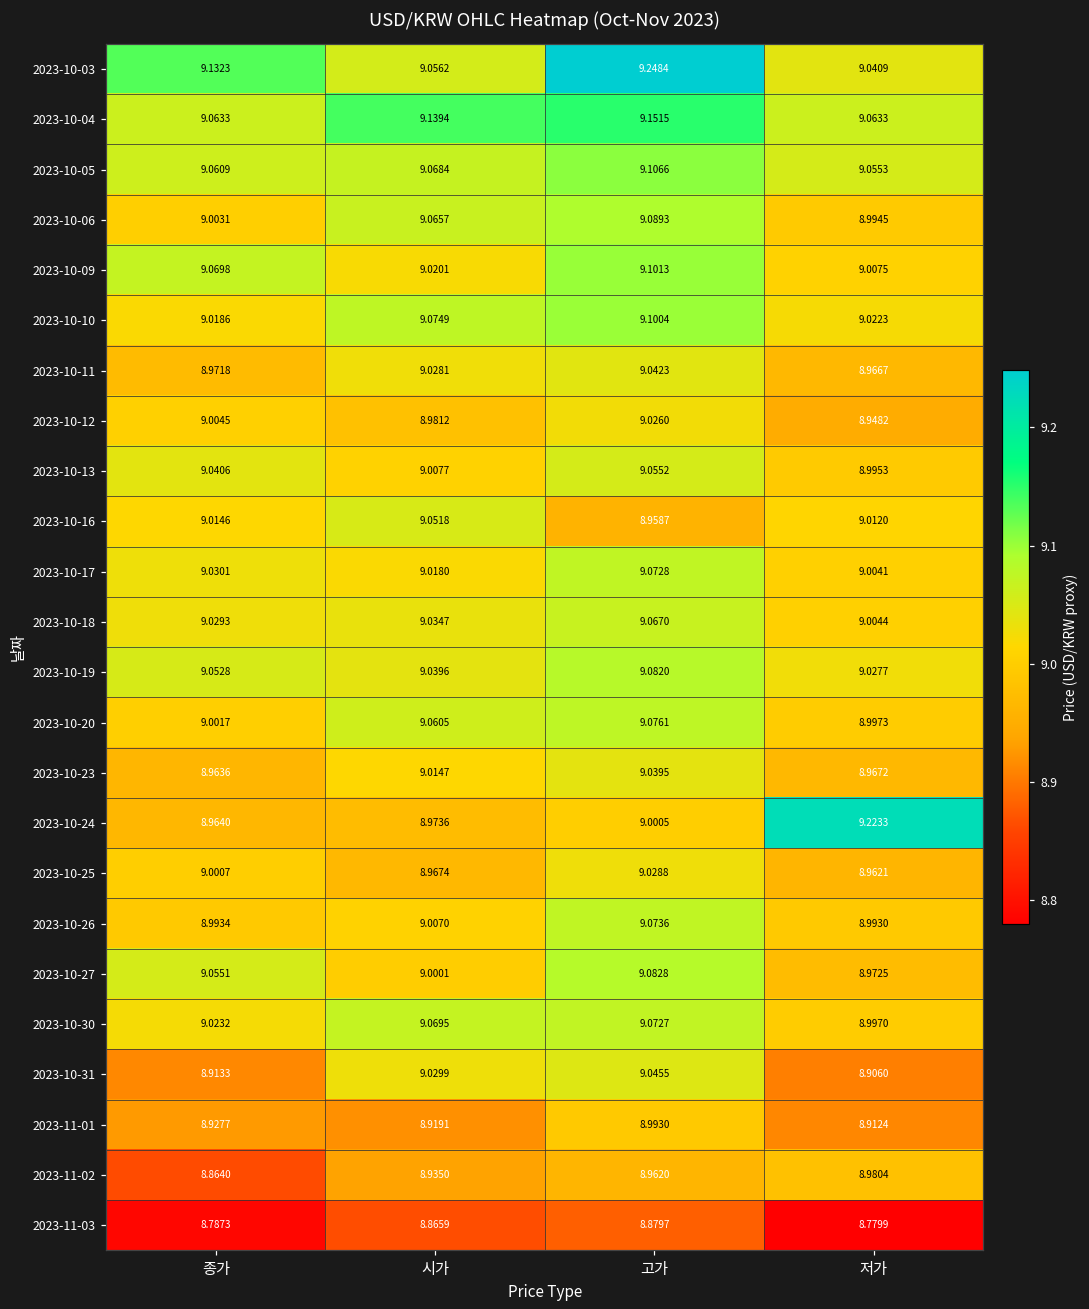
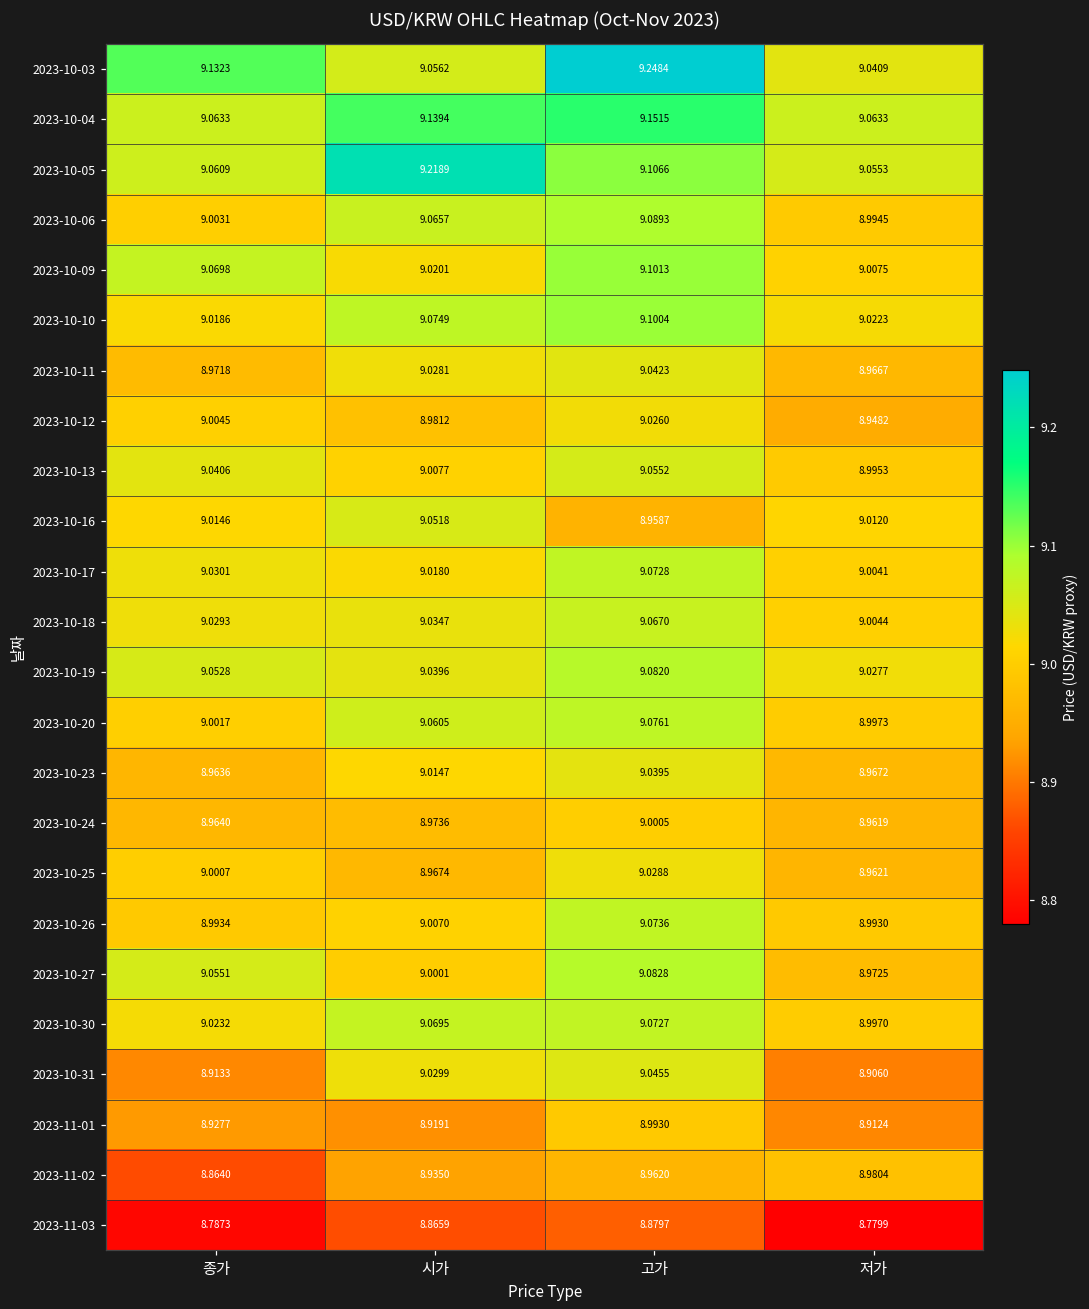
2023-10-05, 시가: 9.0684 -> 9.2189
2023-10-24, 저가: 9.2233 -> 8.9619
